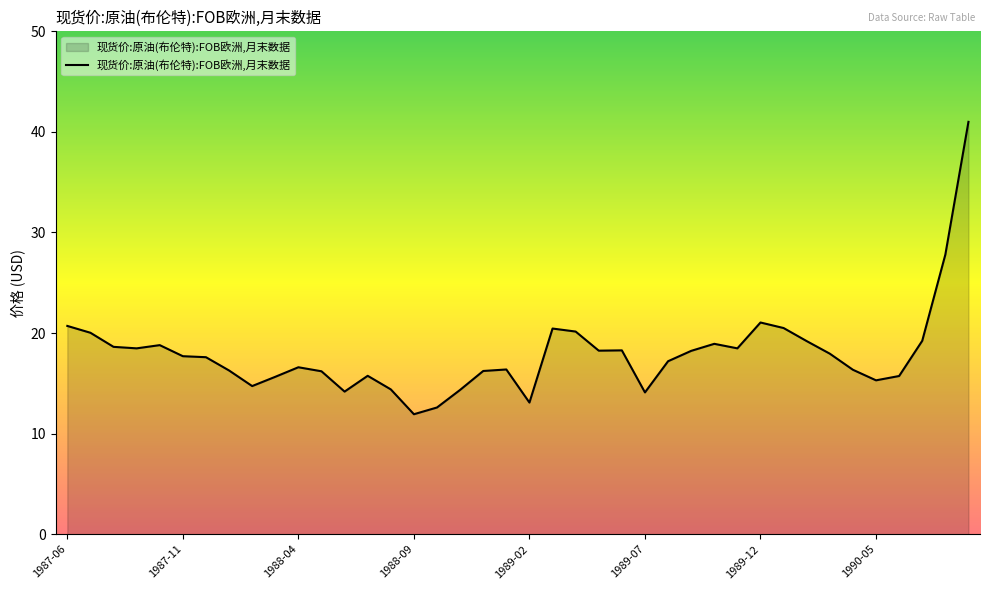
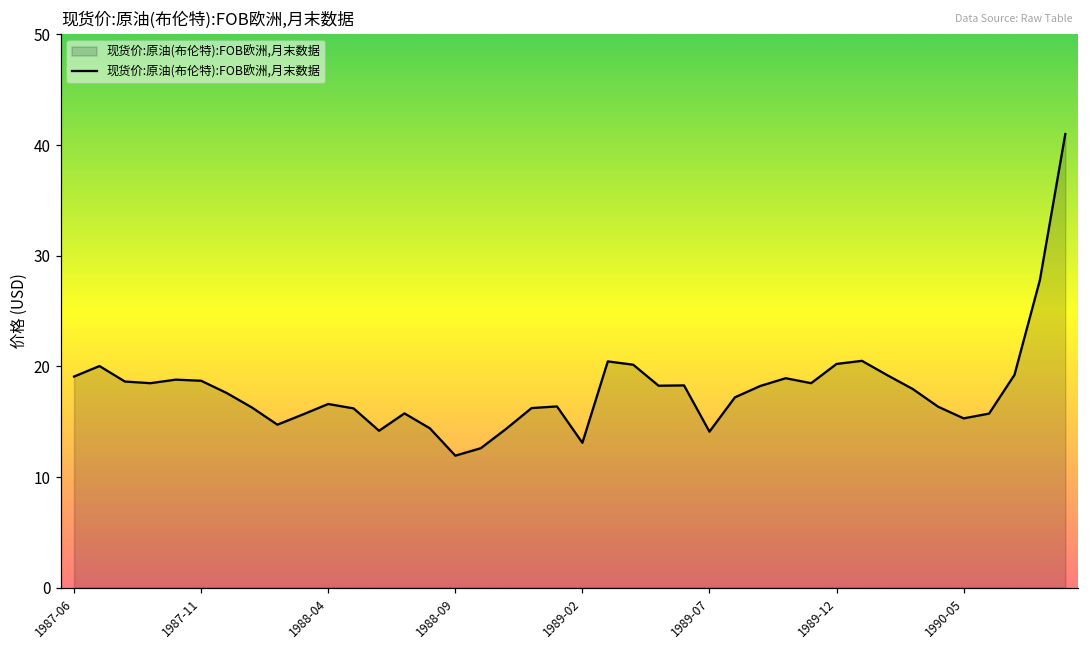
1987-06: 20.7 -> 19.1
1987-11: 17.7 -> 18.7
1989-12: 21.1 -> 20.2
